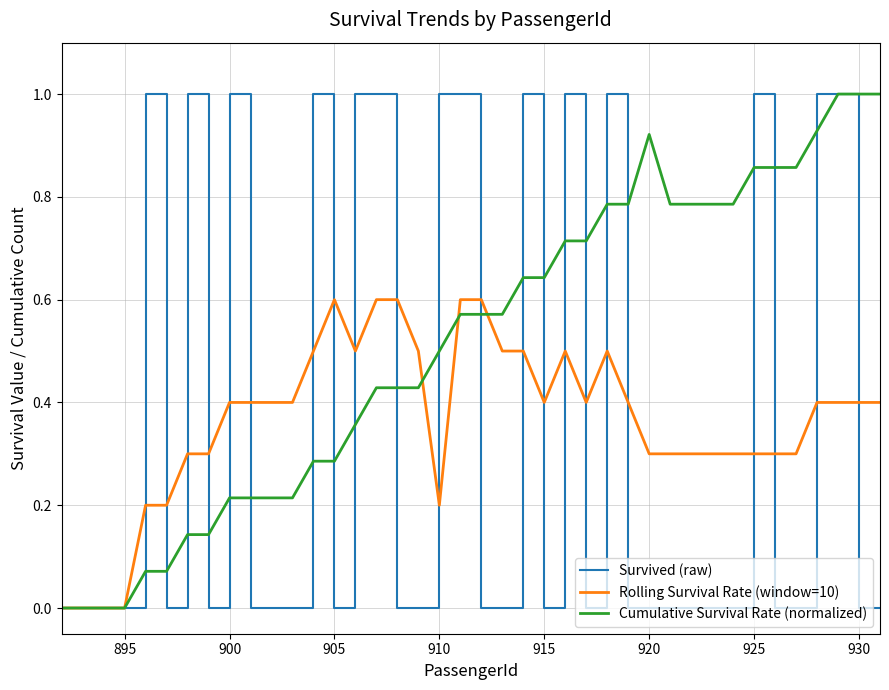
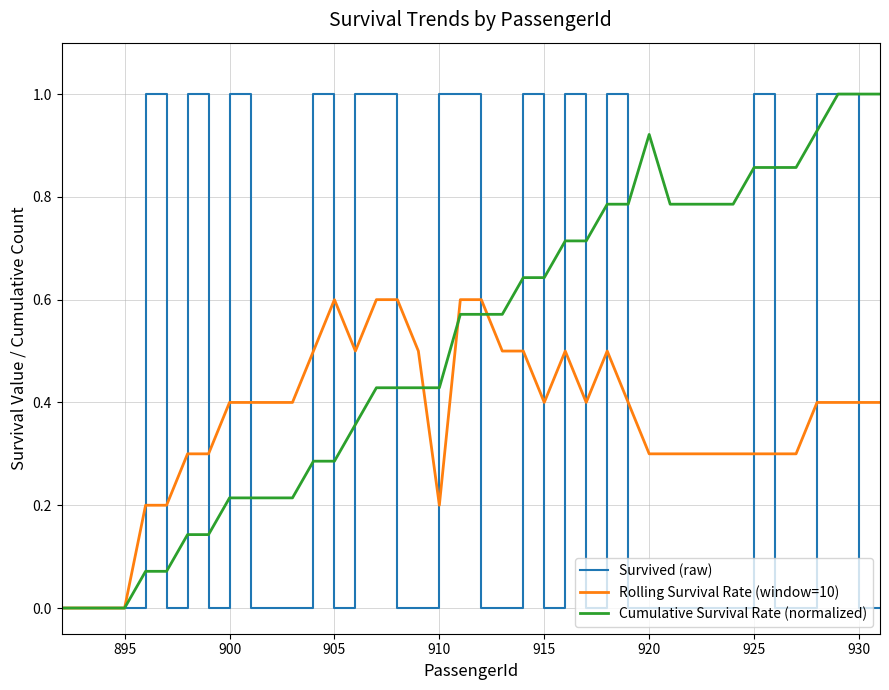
Cumulative Survival Rate (normalized), 910: 0.50 -> 0.43
